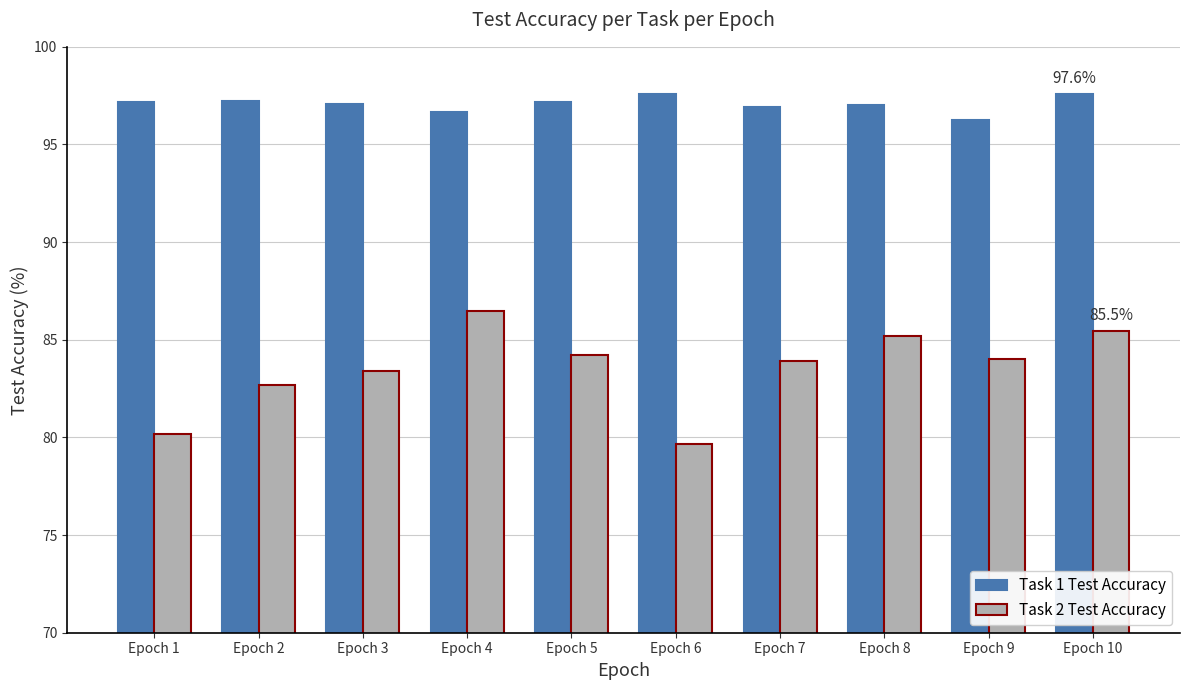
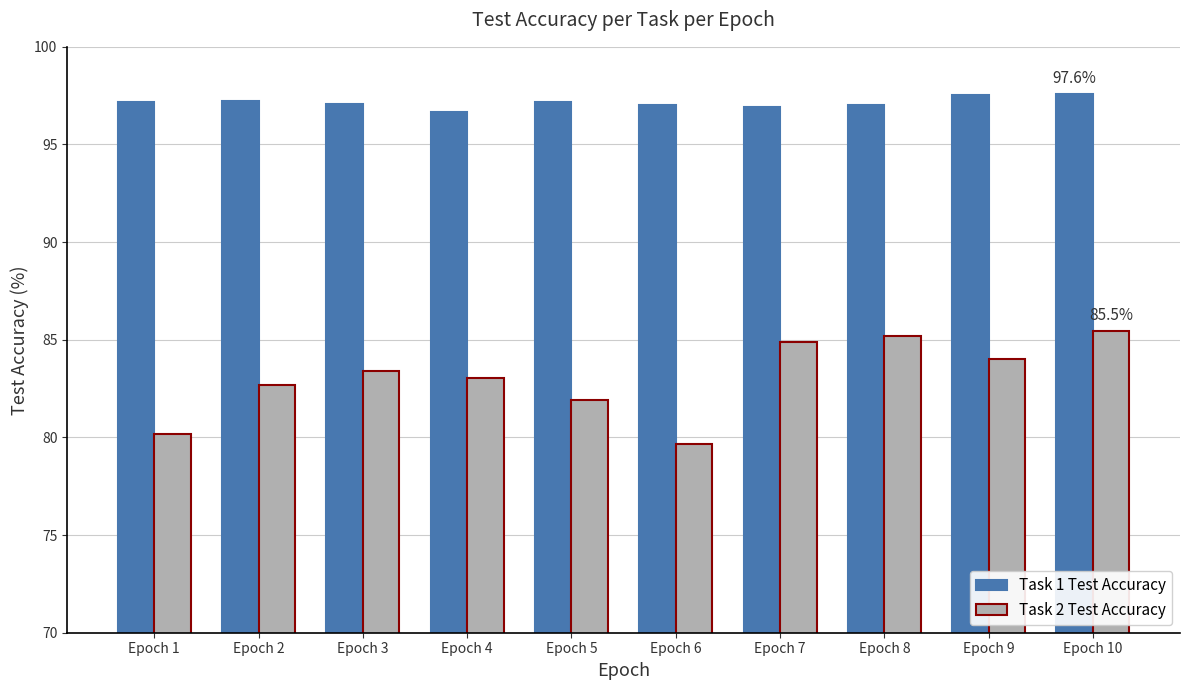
Task 2 Test Accuracy, Epoch 4: 86.5 -> 83.0
Task 2 Test Accuracy, Epoch 5: 84.2 -> 81.9
Task 1 Test Accuracy, Epoch 6: 97.6 -> 97.0
Task 2 Test Accuracy, Epoch 7: 83.9 -> 84.9
Task 1 Test Accuracy, Epoch 9: 96.2 -> 97.5
